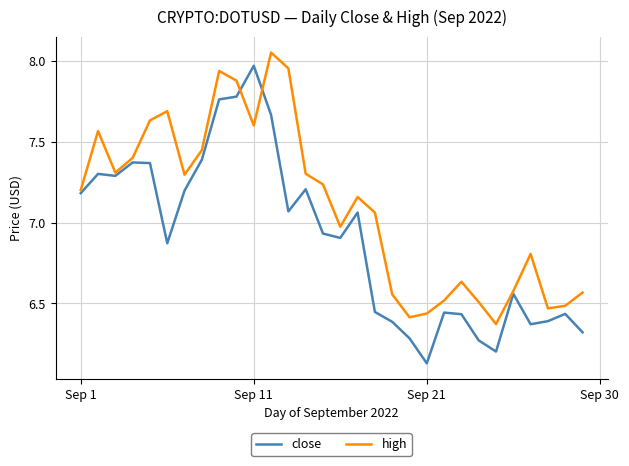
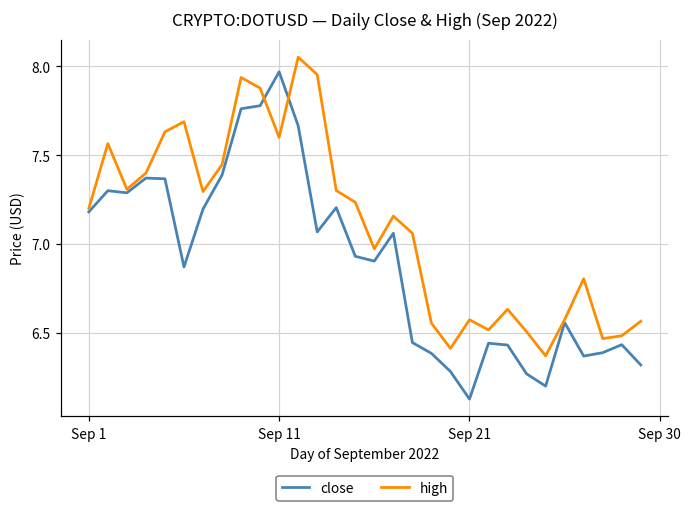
high, Sep 21: 6.44 -> 6.58
